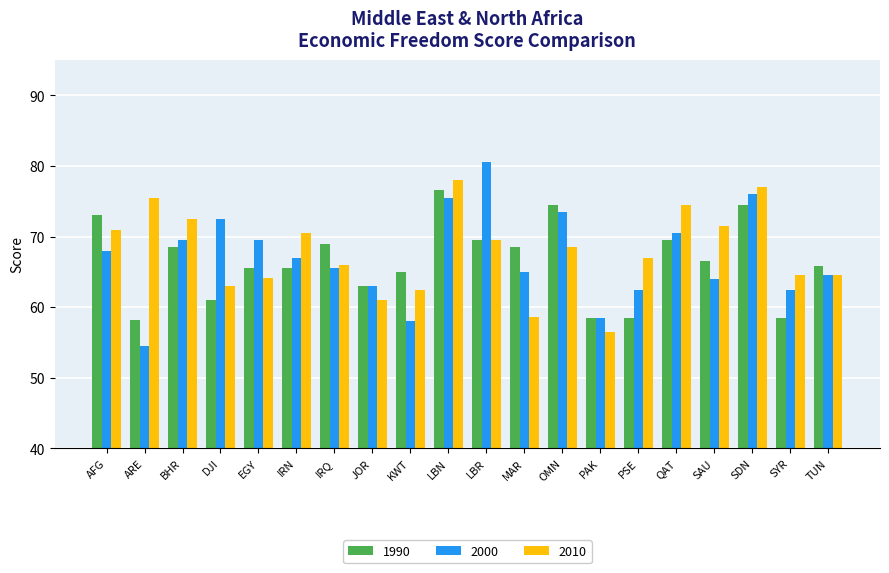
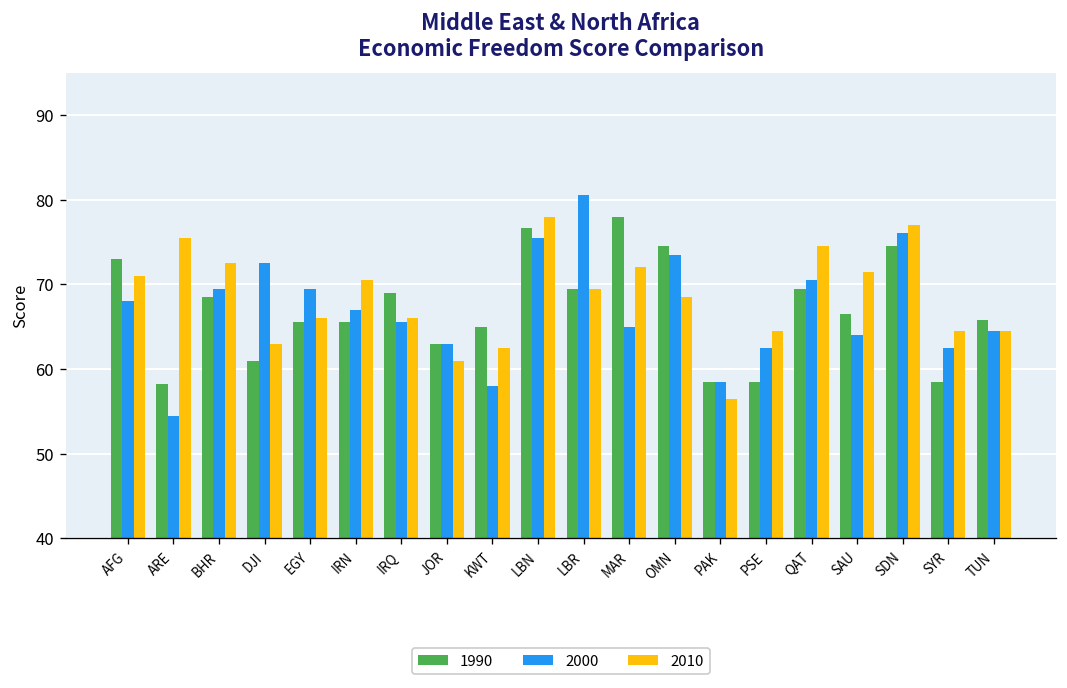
2010, EGY: 64 -> 66
1990, MAR: 69 -> 78
2010, MAR: 59 -> 72
2010, PSE: 67 -> 65
